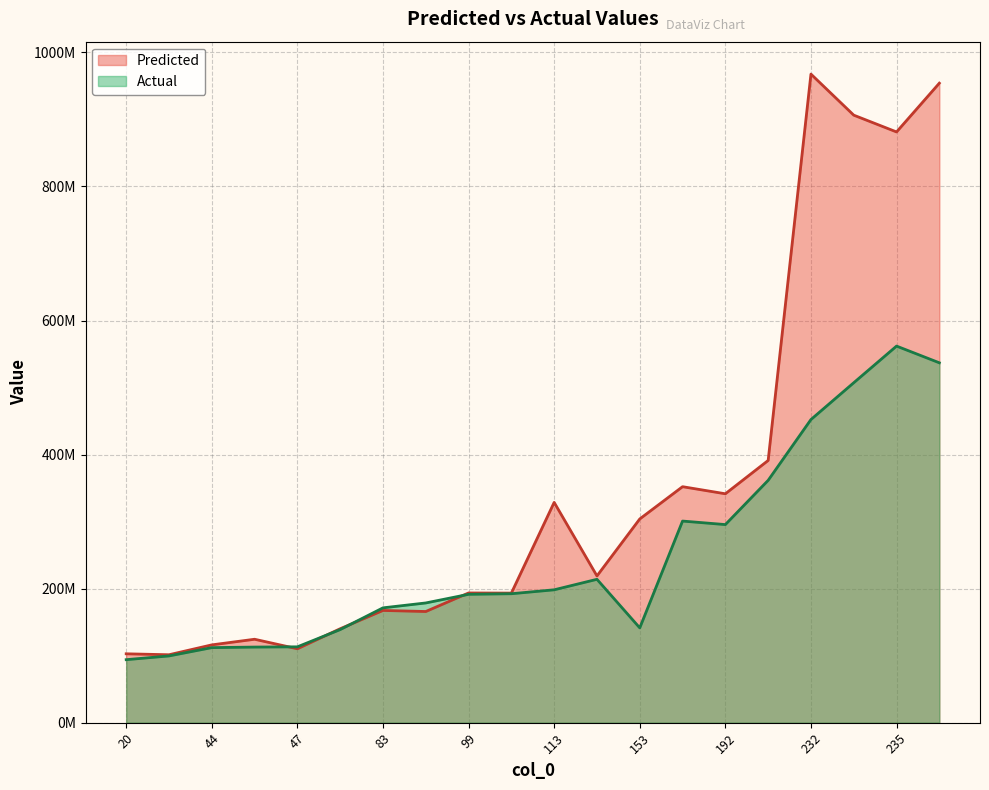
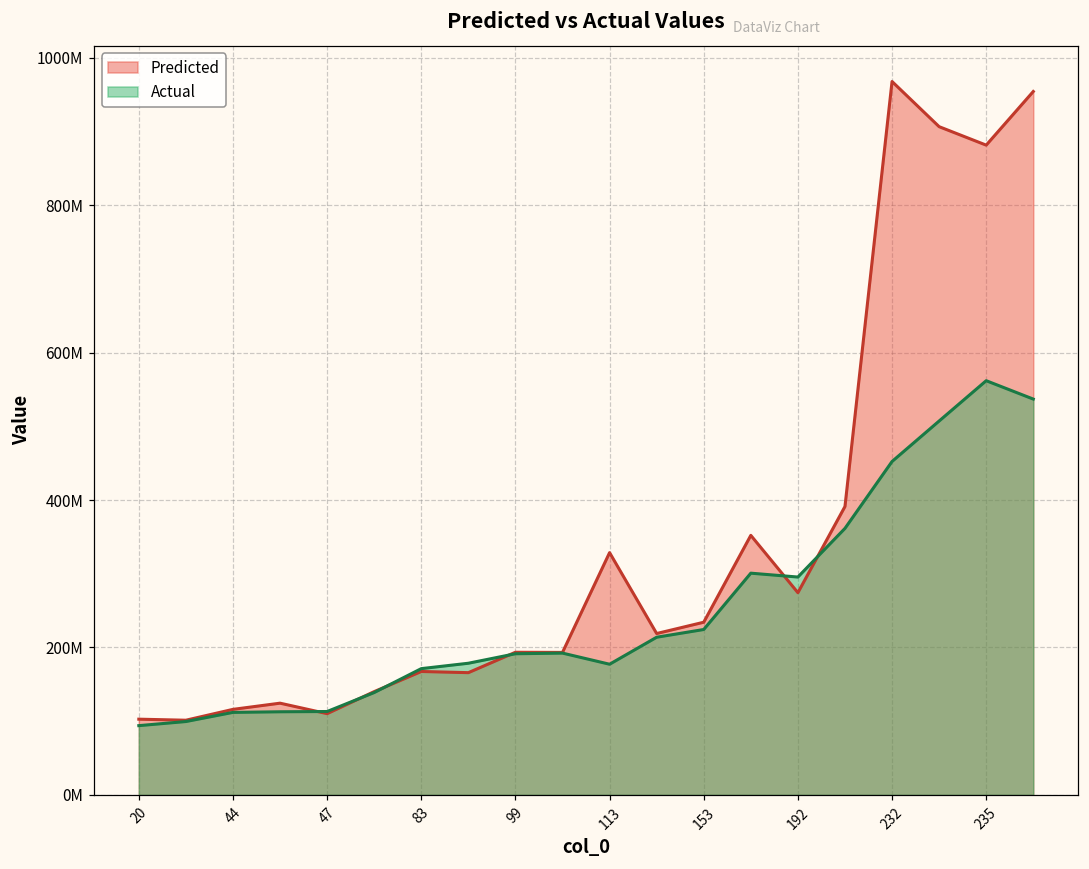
Actual, 113: 200000000 -> 180000000
Predicted, 153: 300000000 -> 230000000
Actual, 153: 140000000 -> 220000000
Predicted, 192: 340000000 -> 270000000
